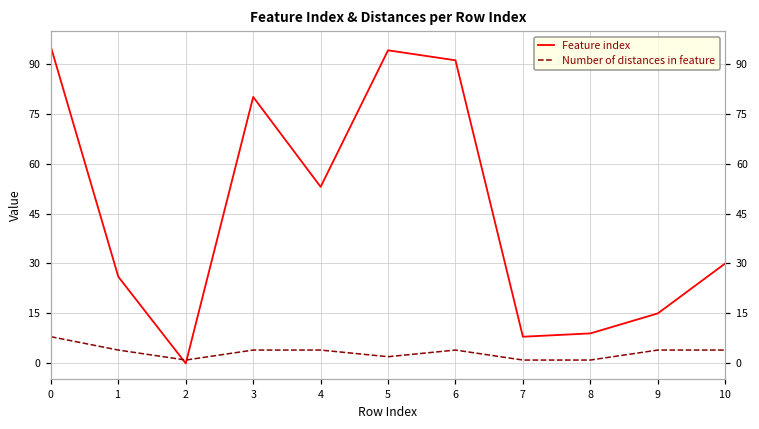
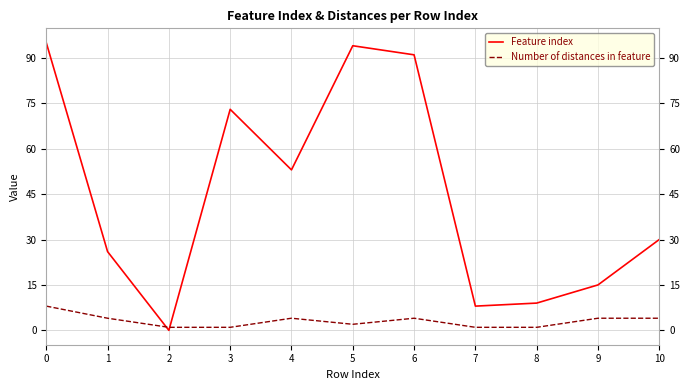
Feature index, 3: 80 -> 73
Number of distances in feature, 3: 4 -> 1
